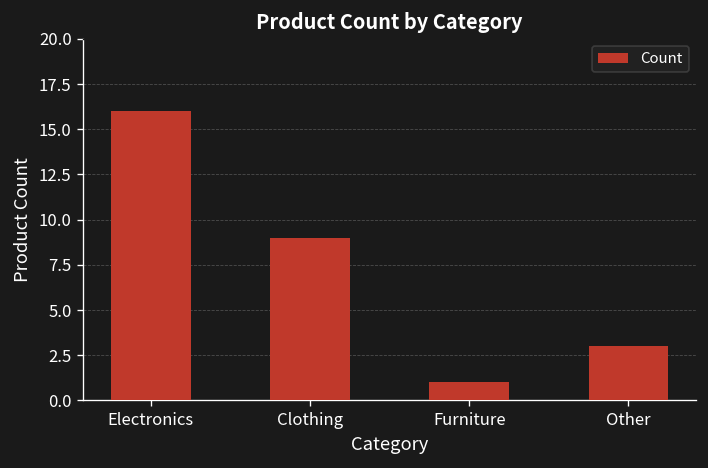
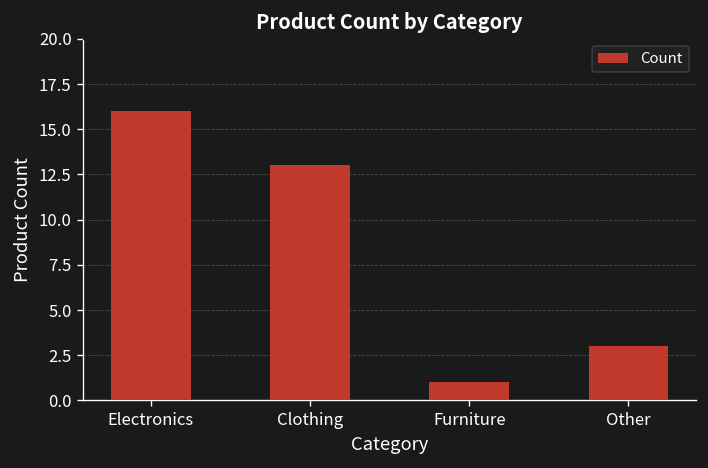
Clothing: 9 -> 13
